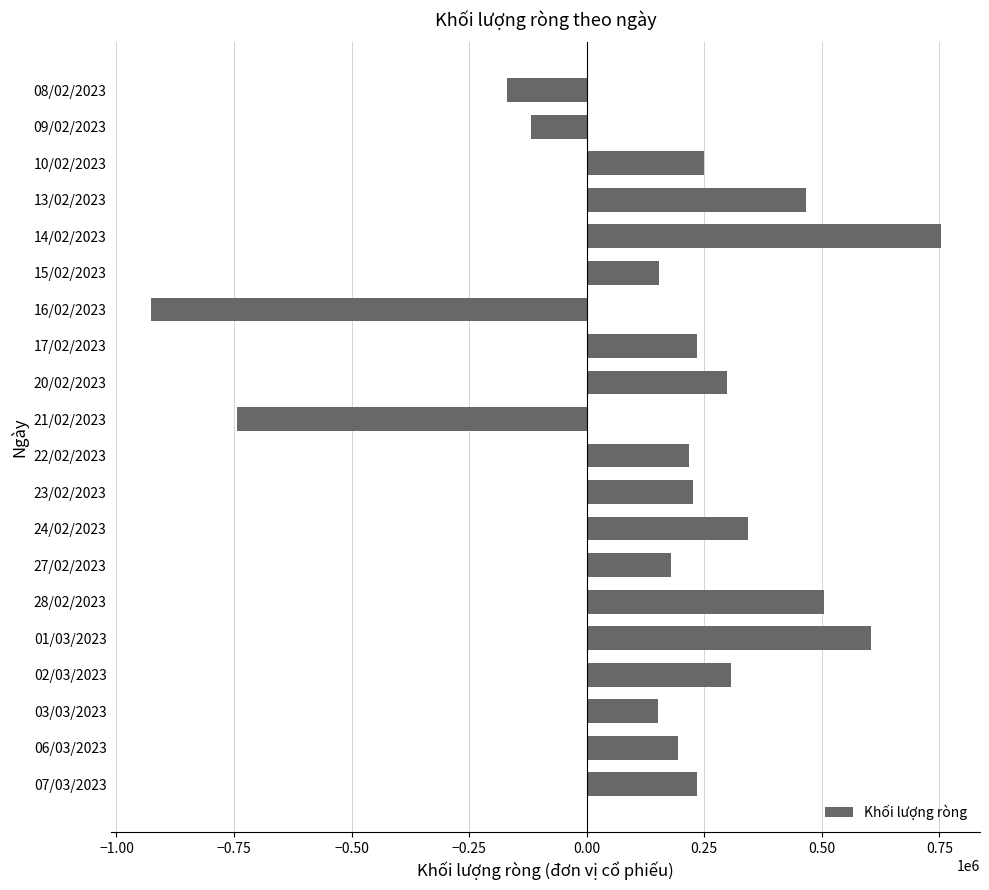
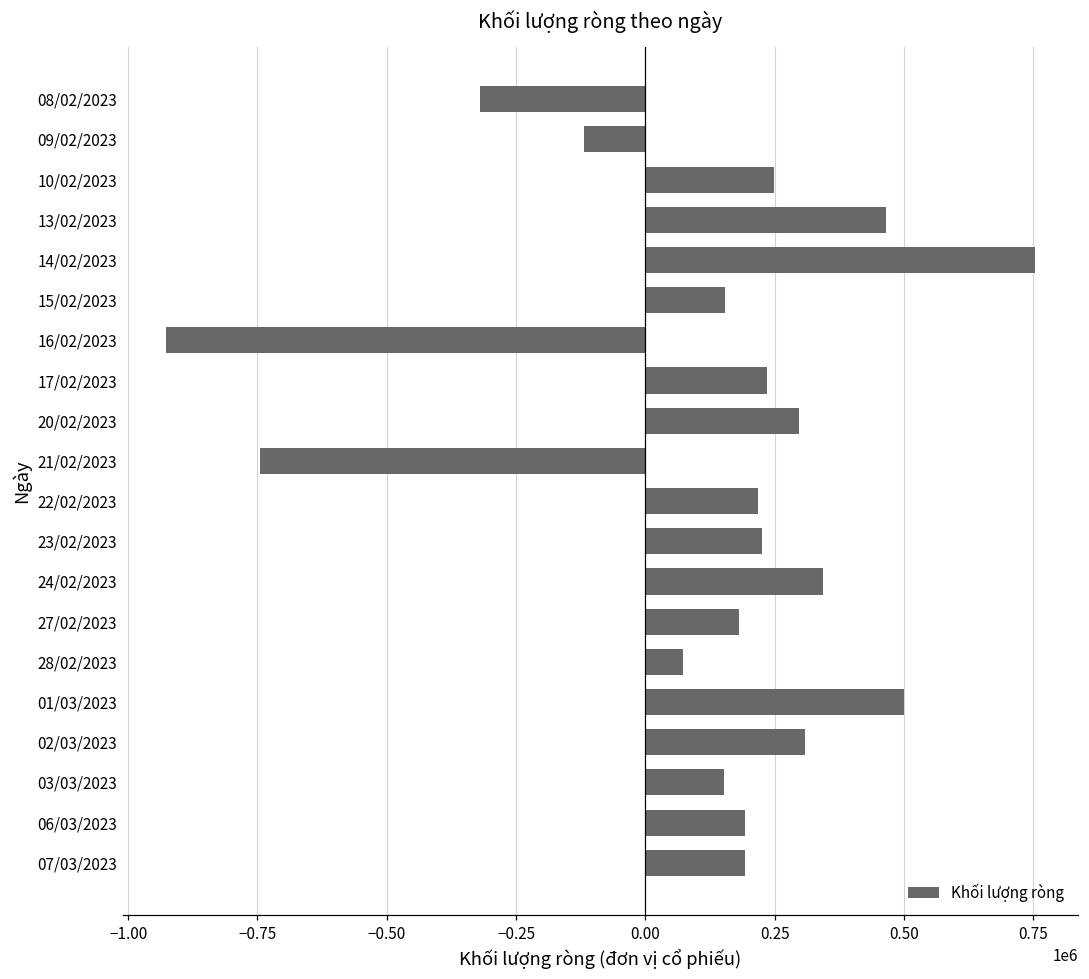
08/02/2023: -170000 -> -320000
28/02/2023: 500000 -> 70000
01/03/2023: 600000 -> 500000
07/03/2023: 230000 -> 190000
